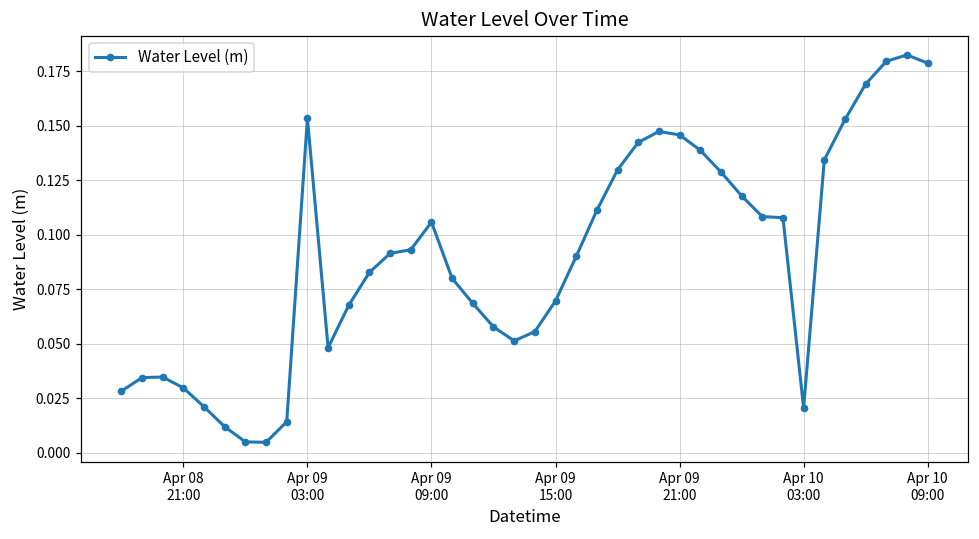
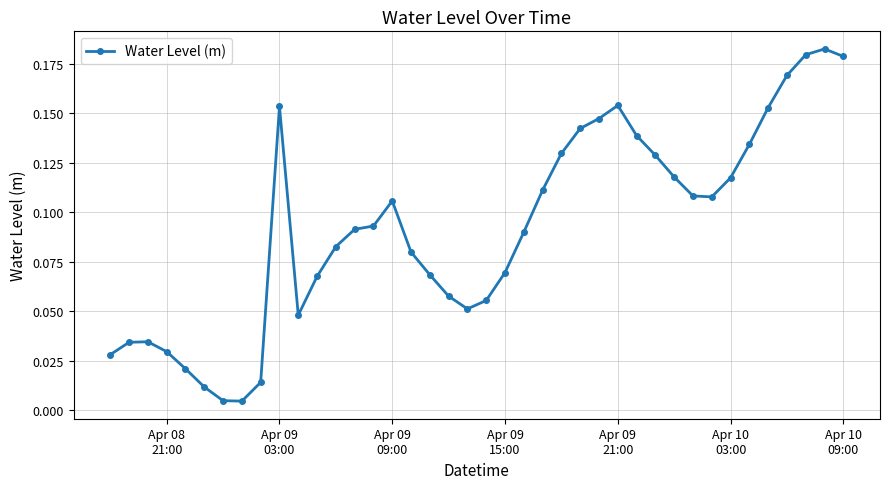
Apr 09 21:00: 0.146 -> 0.154
Apr 10 03:00: 0.021 -> 0.117
